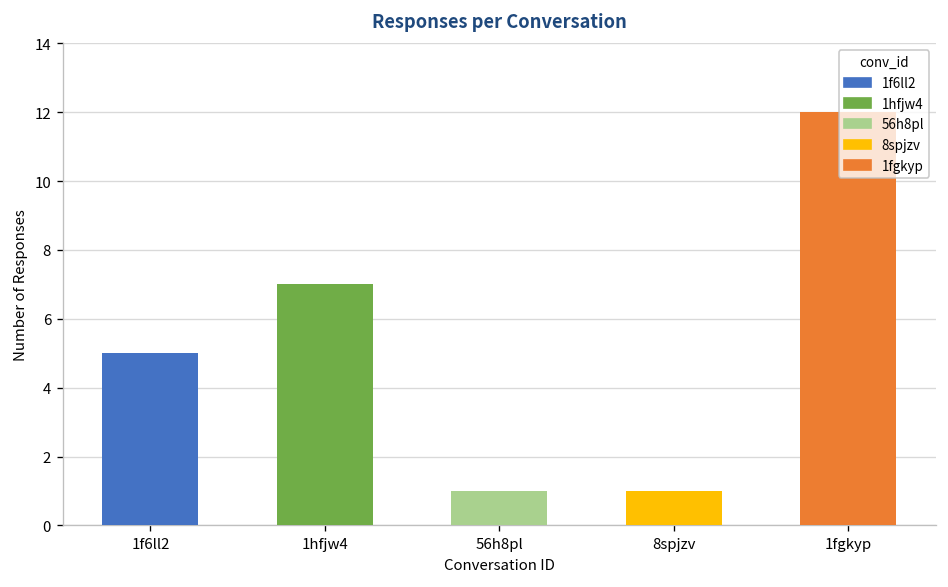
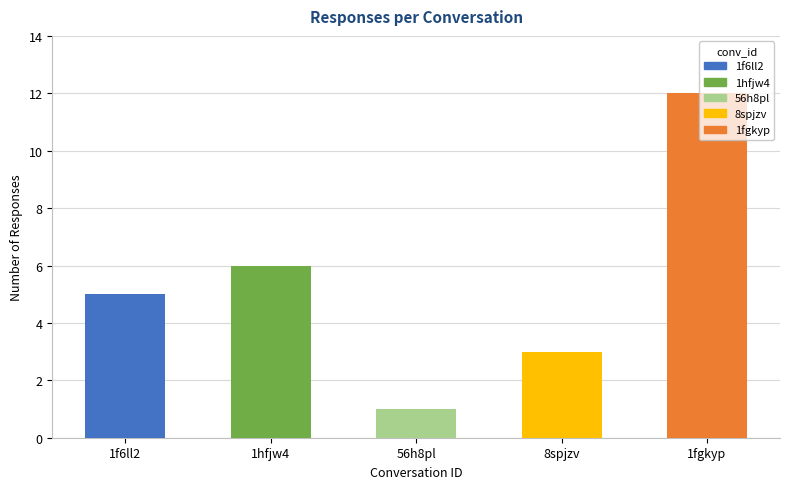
1hfjw4: 7 -> 6
8spjzv: 1 -> 3
